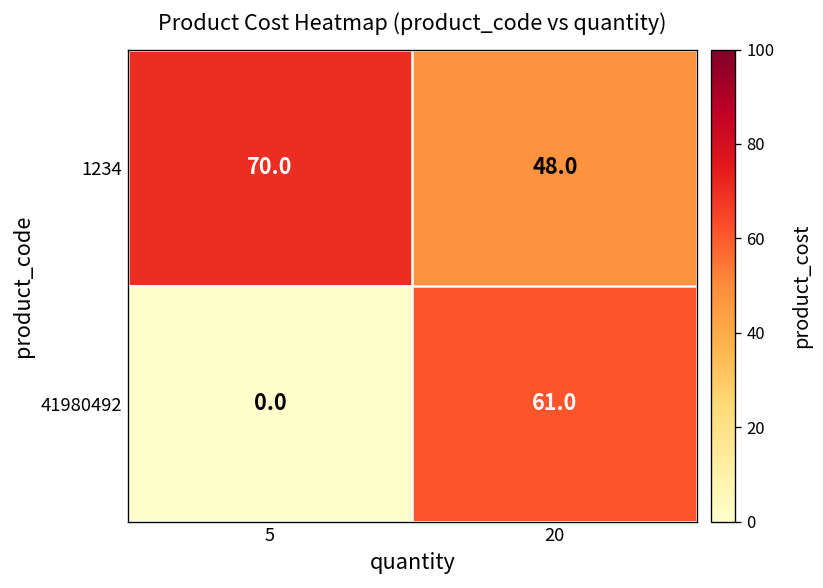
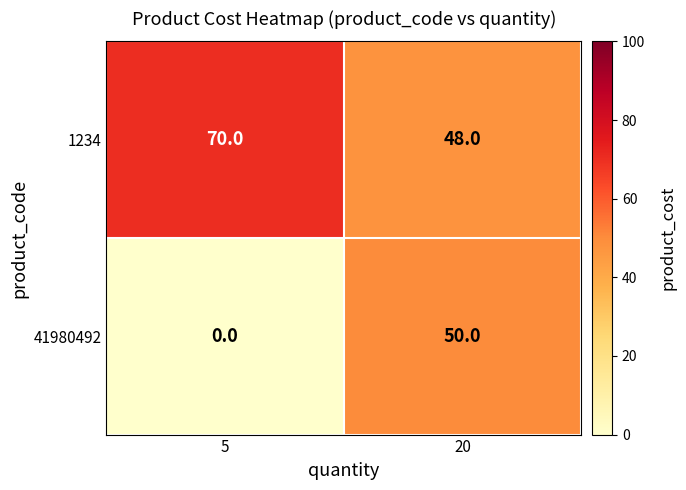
41980492, 20: 61.0 -> 50.0
